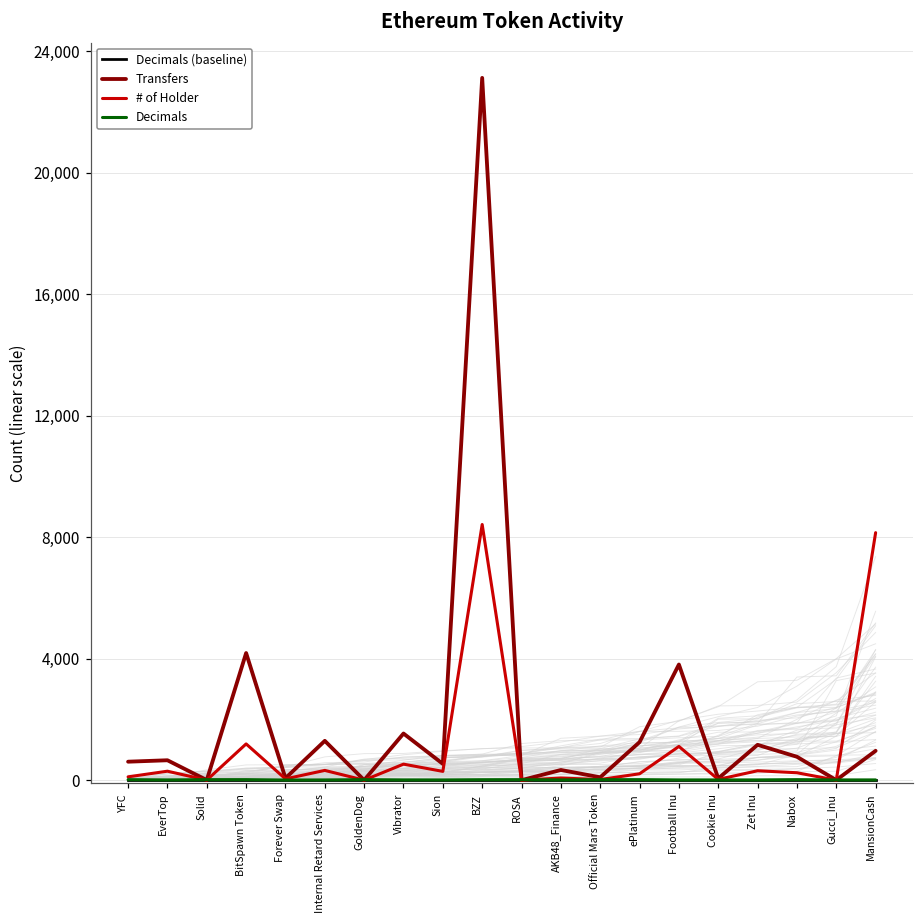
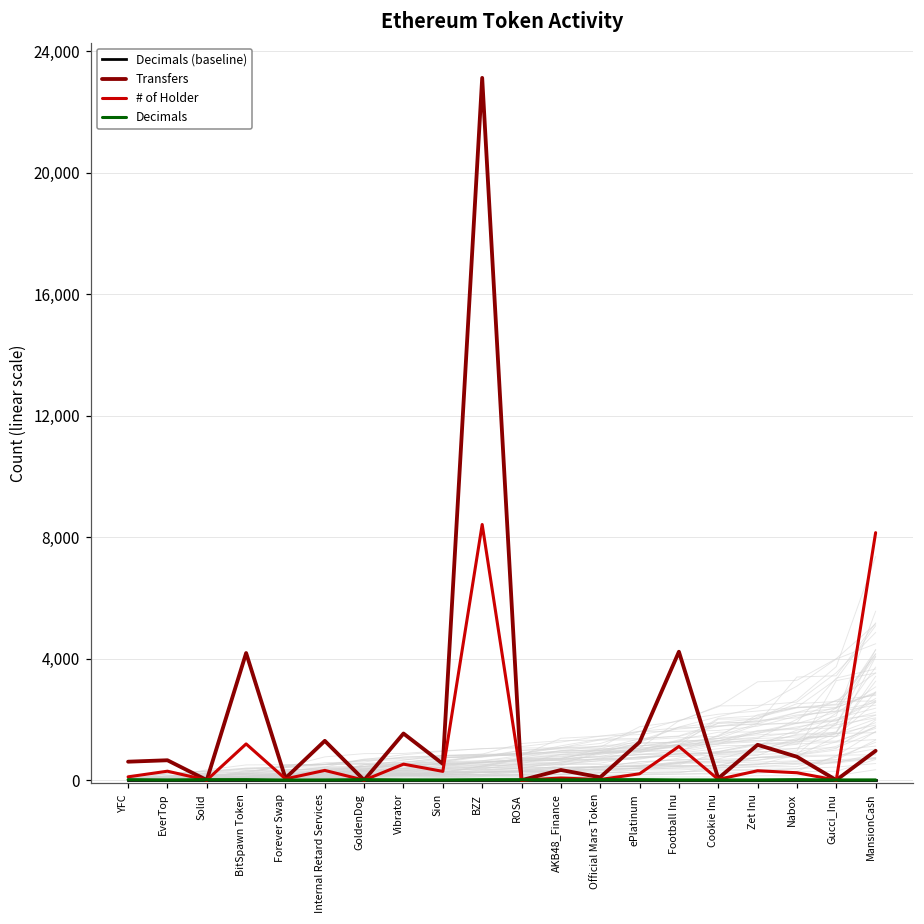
Transfers, Football Inu: 3,800 -> 4,200
